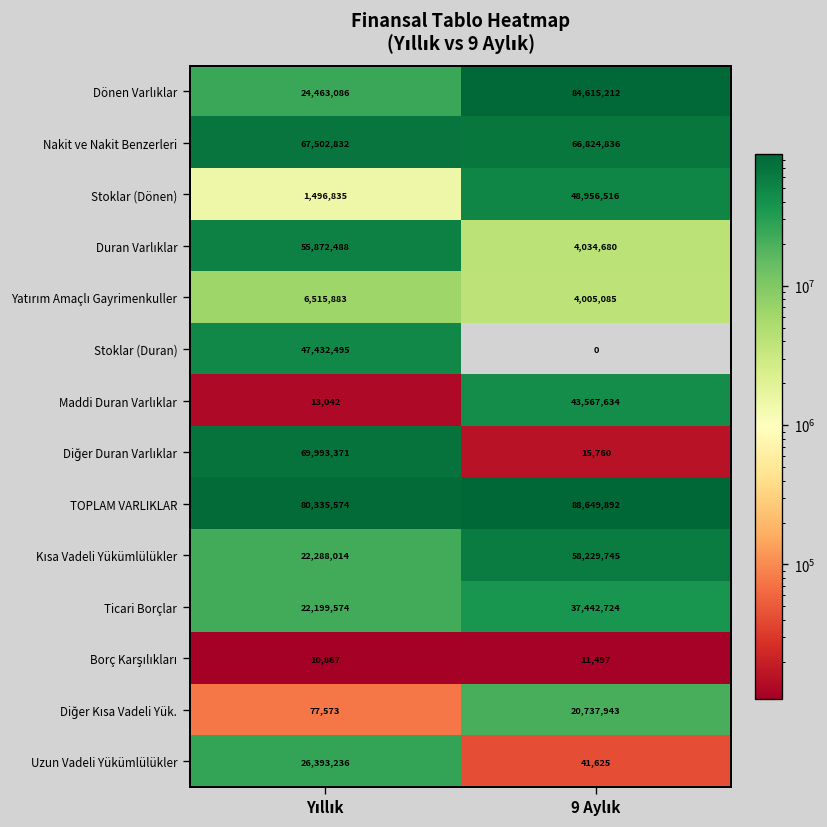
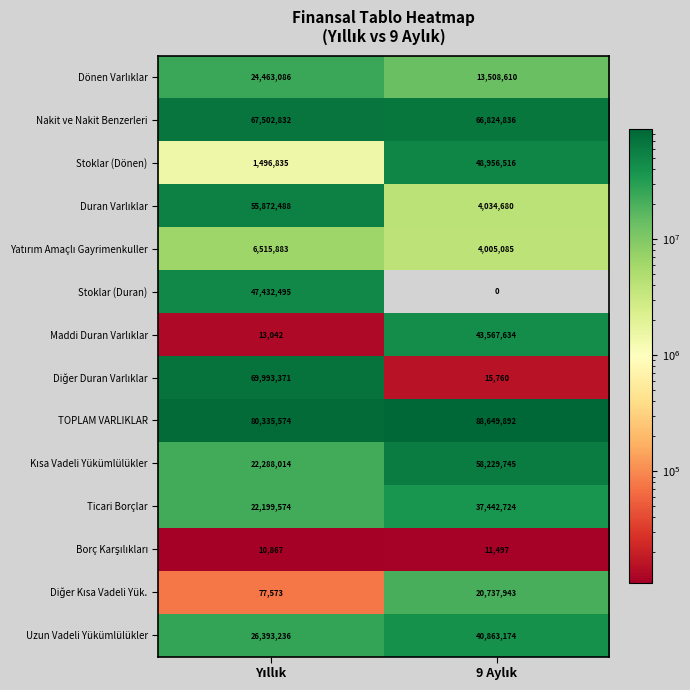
Dönen Varlıklar, 9 Aylık: 84,615,212 -> 13,508,610
Uzun Vadeli Yükümlülükler, 9 Aylık: 41,625 -> 40,863,174
